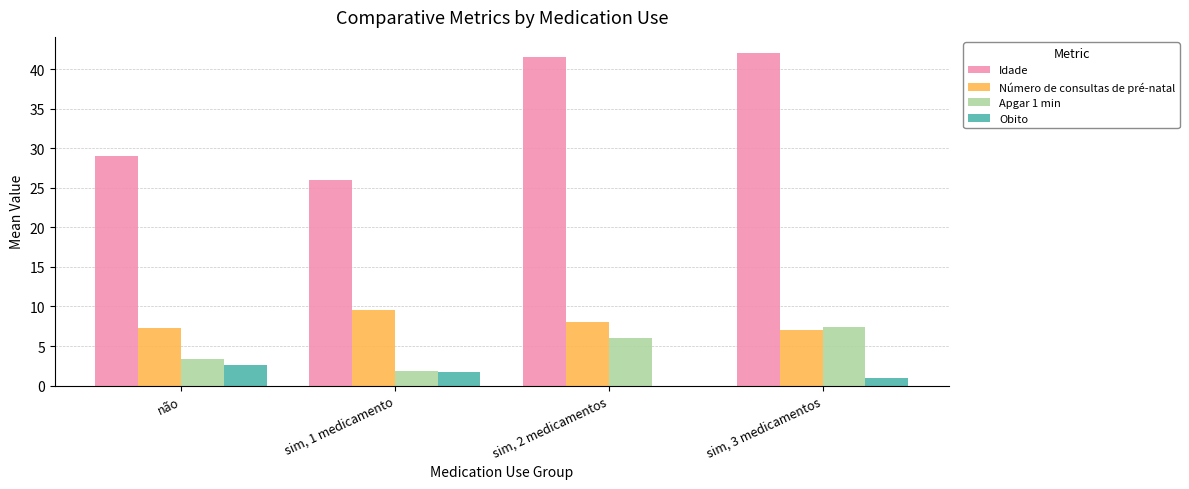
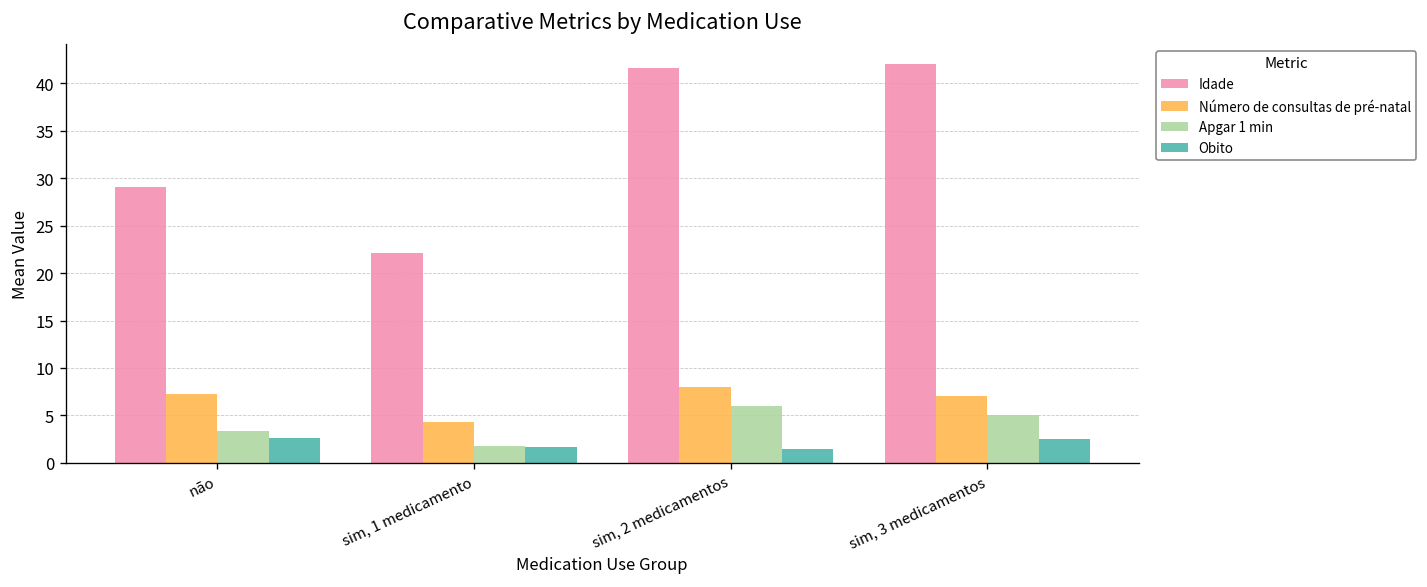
Idade, sim, 1 medicamento: 26 -> 22
Número de consultas de pré-natal, sim, 1 medicamento: 10 -> 4
Obito, sim, 2 medicamentos: 0 -> 2
Apgar 1 min, sim, 3 medicamentos: 7 -> 5
Obito, sim, 3 medicamentos: 1 -> 3
